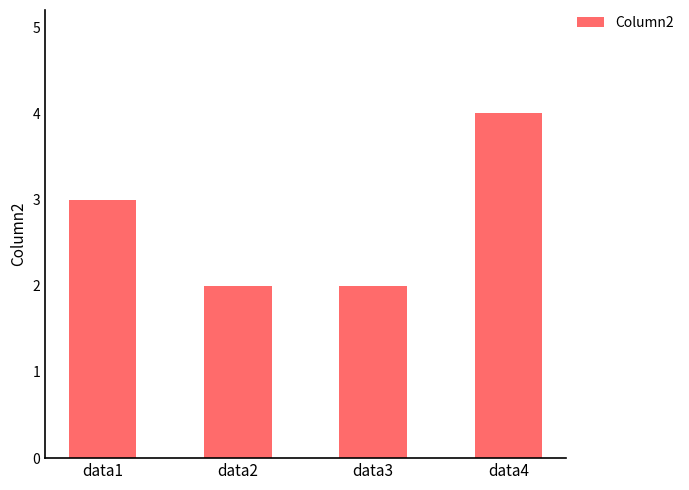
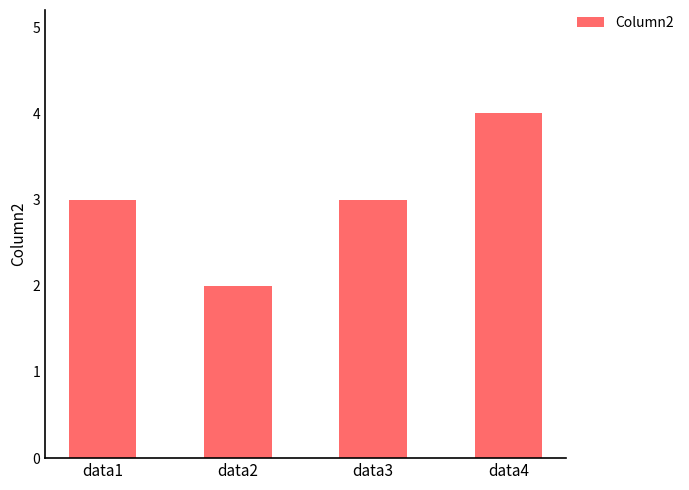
data3: 2 -> 3
